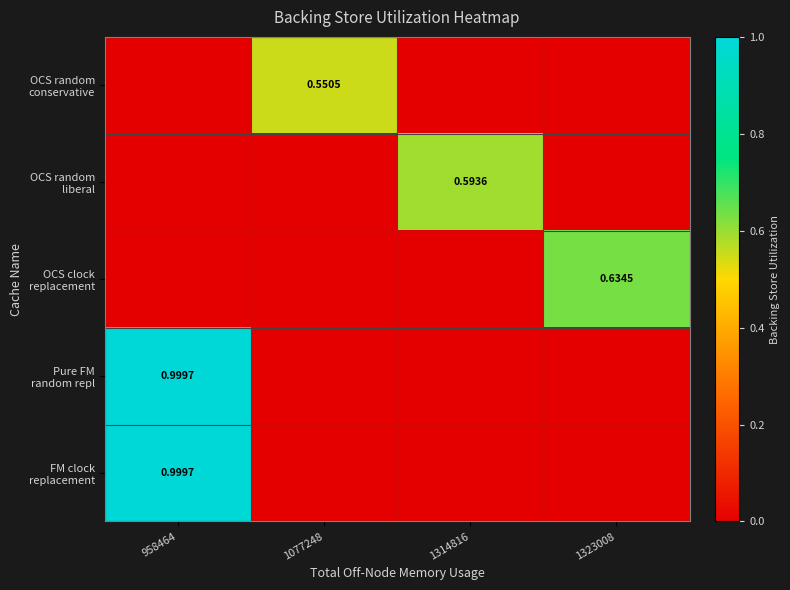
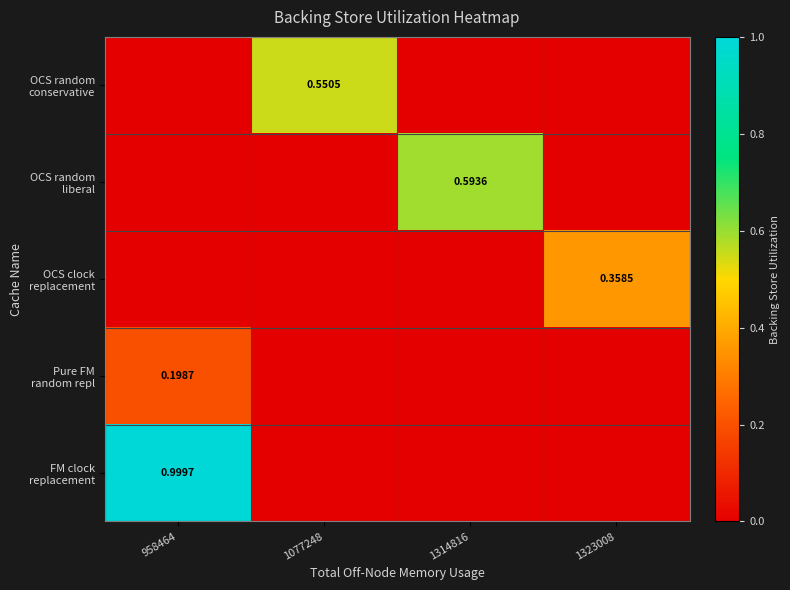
OCS clock replacement, 1323008: 0.6345 -> 0.3585
Pure FM random repl, 958464: 0.9997 -> 0.1987
